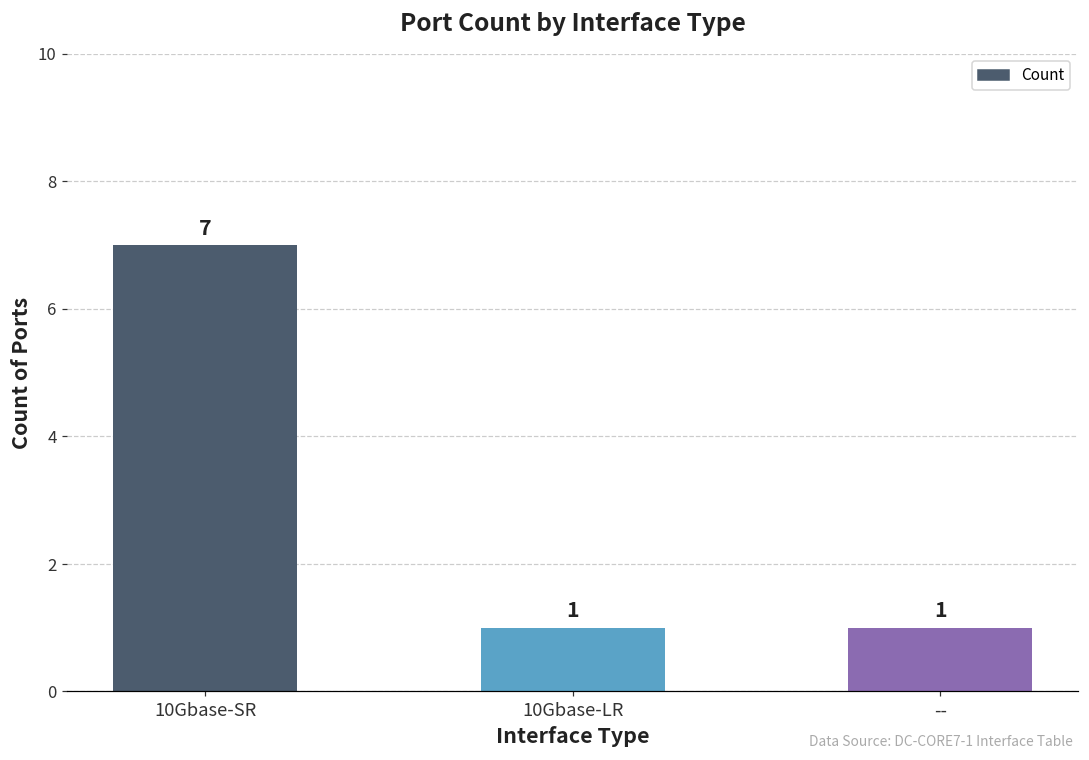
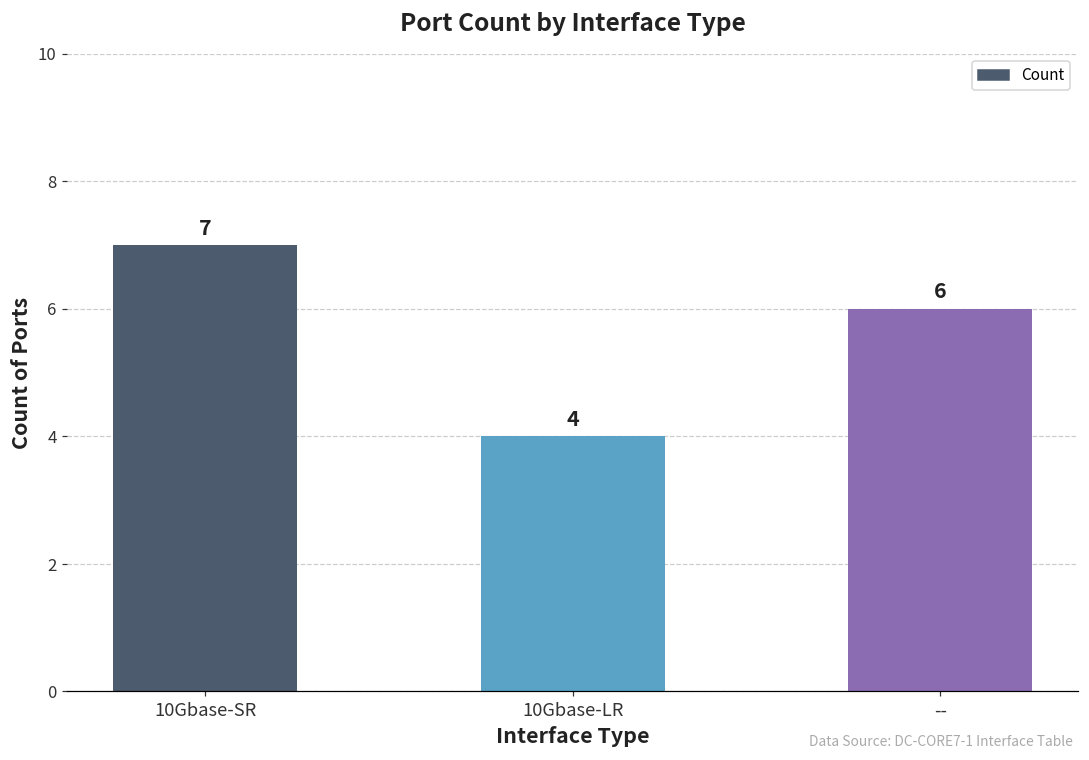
10Gbase-LR: 1 -> 4
--: 1 -> 6
